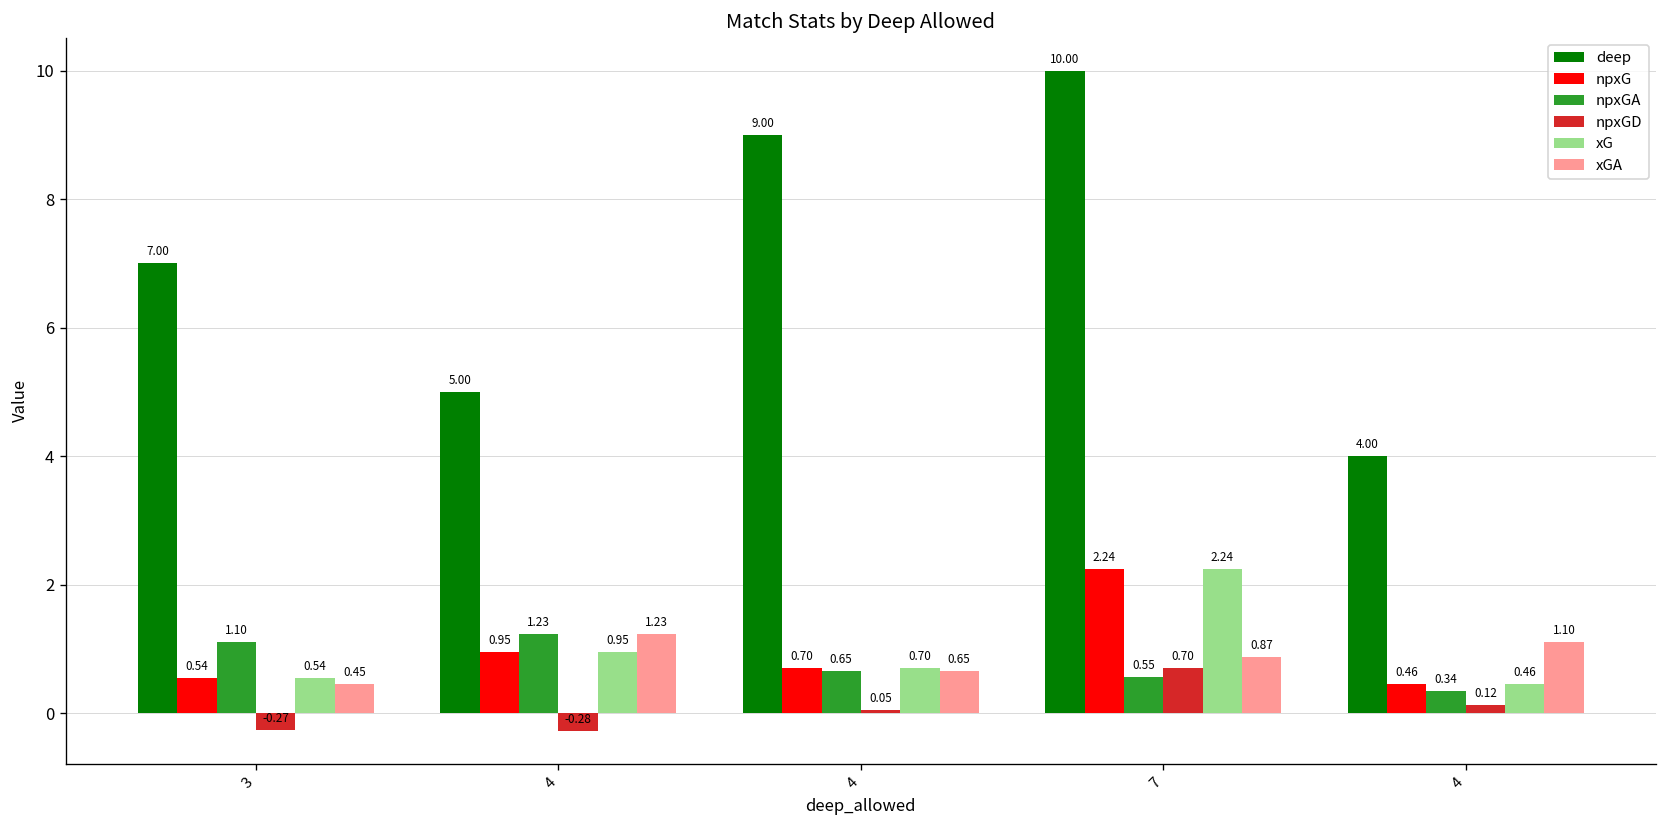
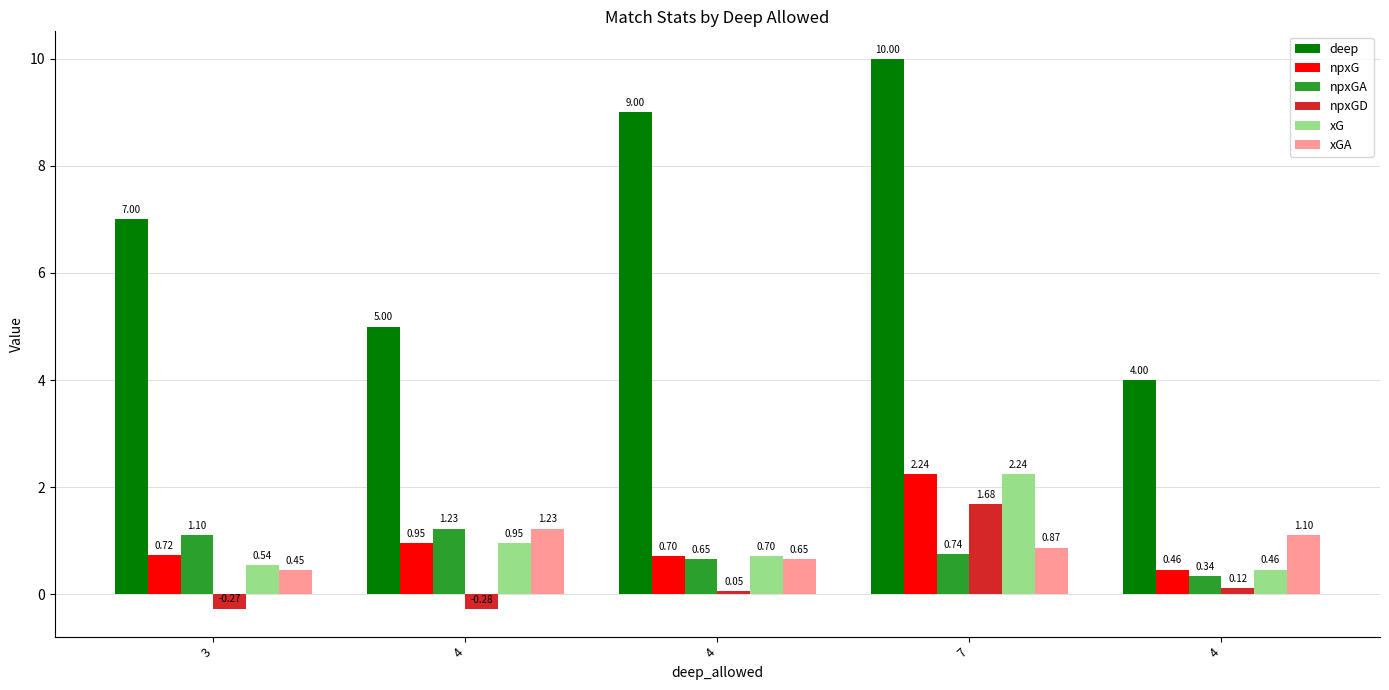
npxG, 3: 0.54 -> 0.72
npxGA, 7: 0.55 -> 0.74
npxGD, 7: 0.70 -> 1.68
